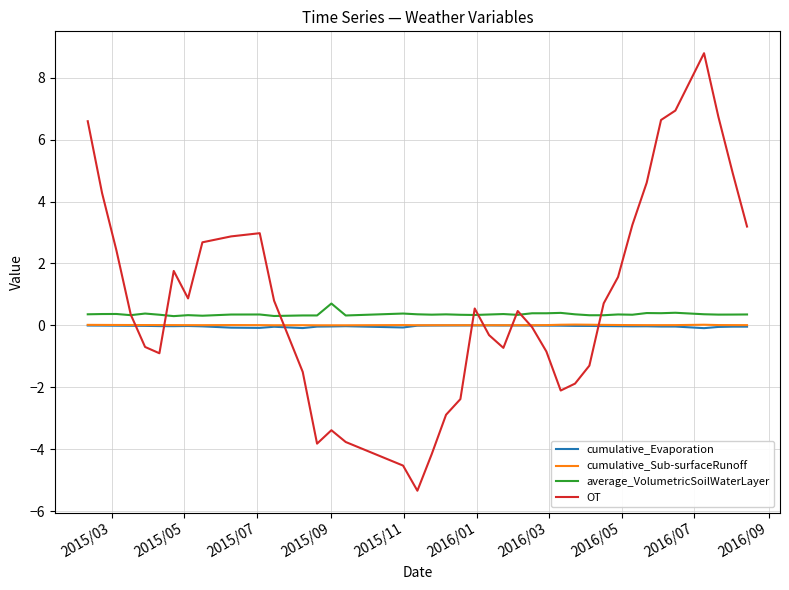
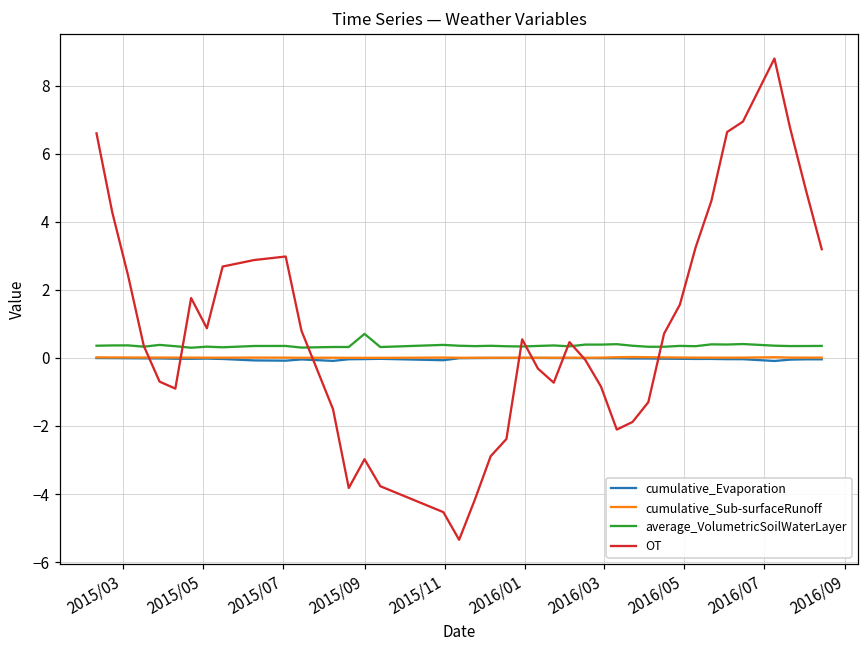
OT, 2015/09: -3.4 -> -3.0
